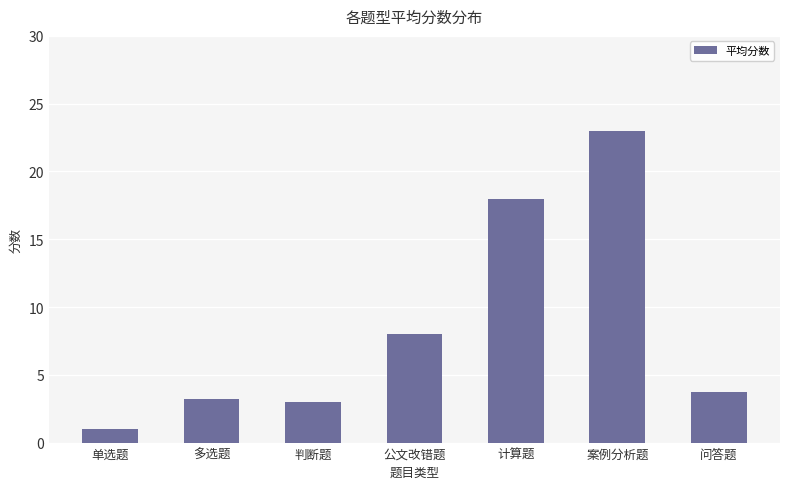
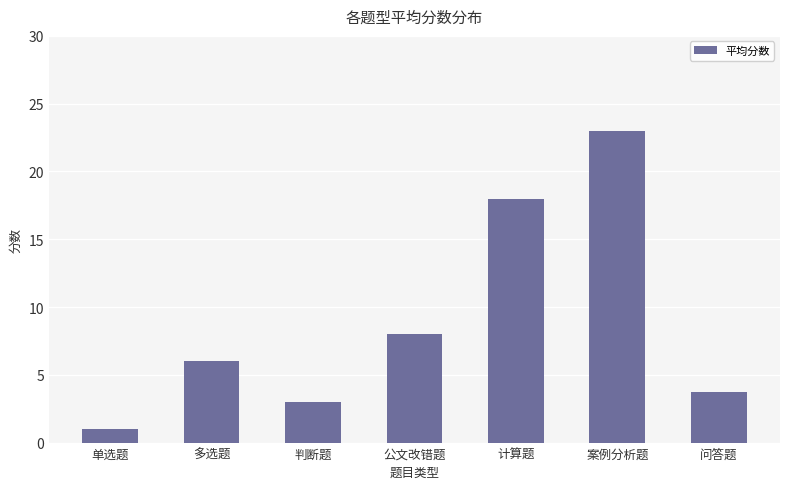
多选题: 3.2 -> 6.0
